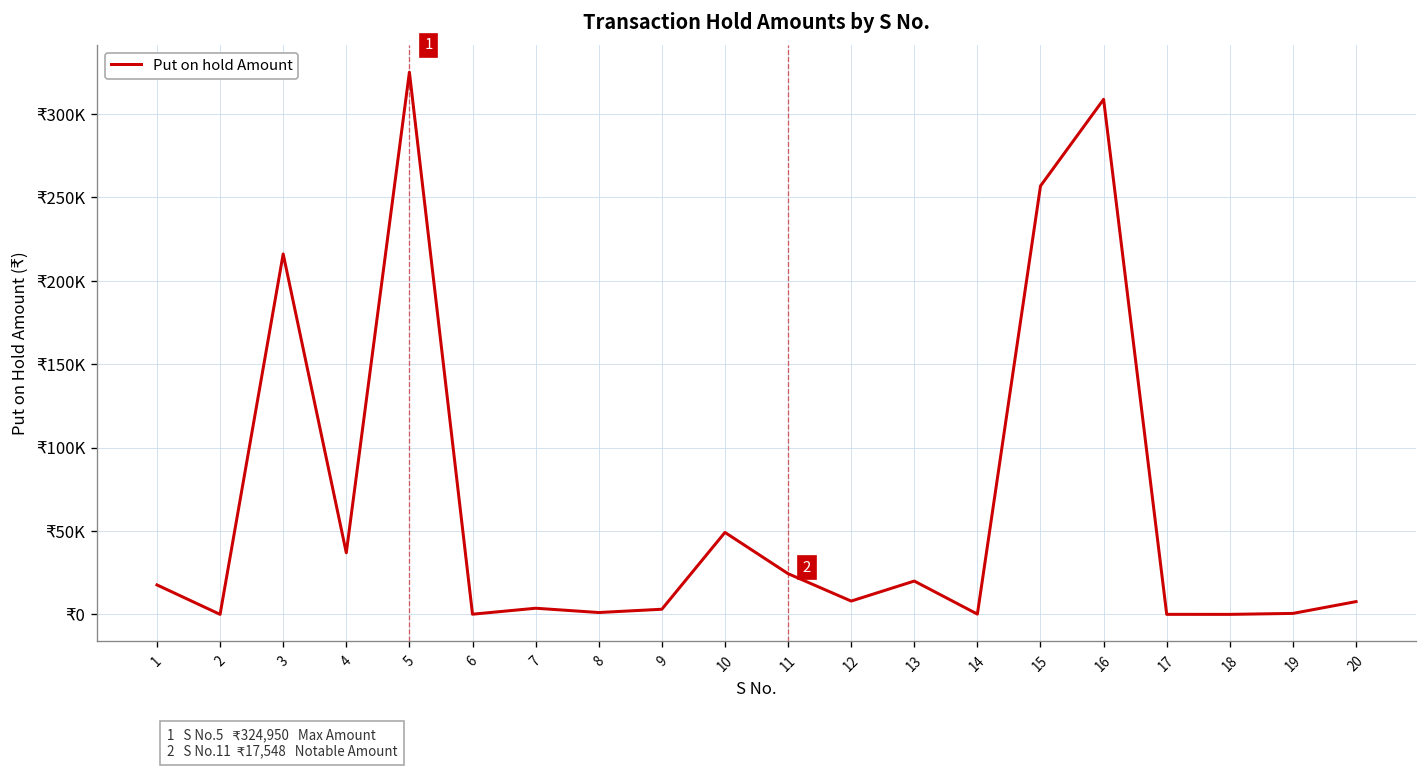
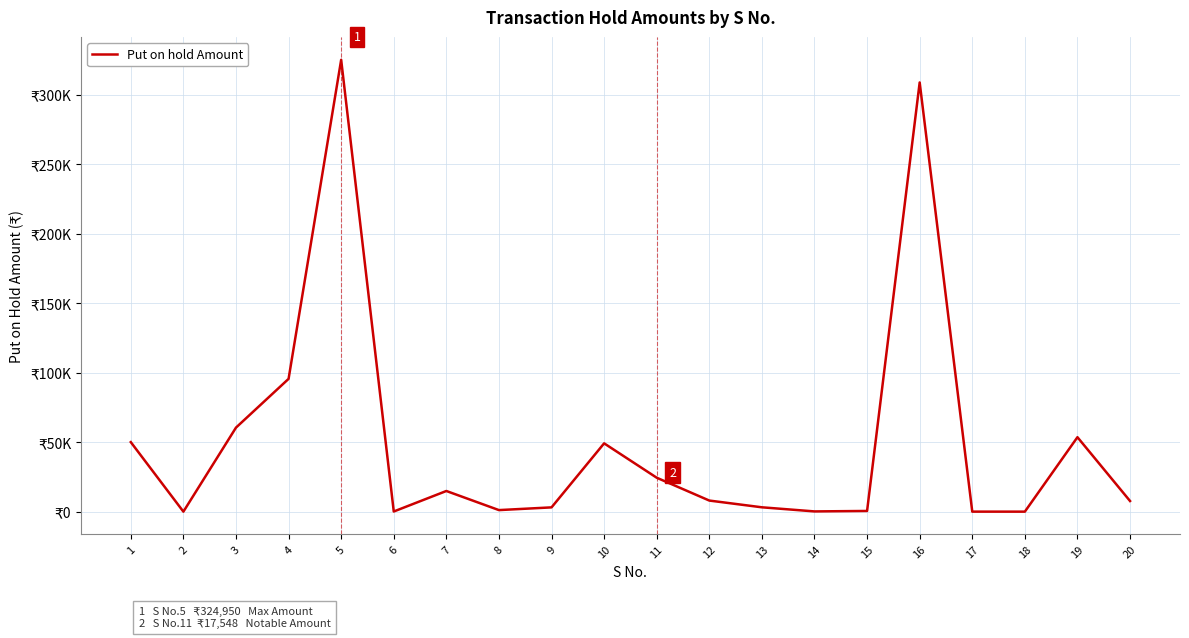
1: ₹18000 -> ₹50000
3: ₹216000 -> ₹60000
4: ₹37000 -> ₹95000
7: ₹4000 -> ₹15000
13: ₹20000 -> ₹3000
15: ₹257000 -> ₹1000
19: ₹1000 -> ₹54000
